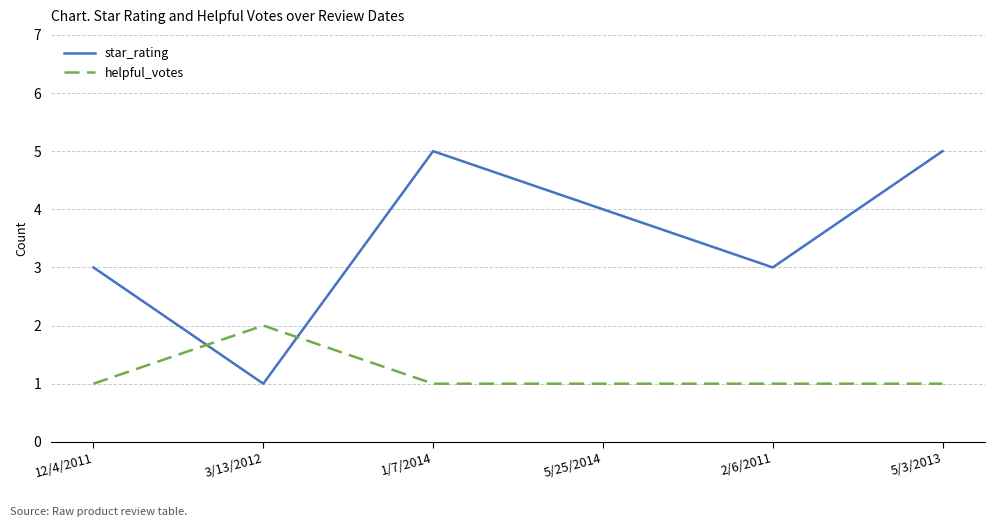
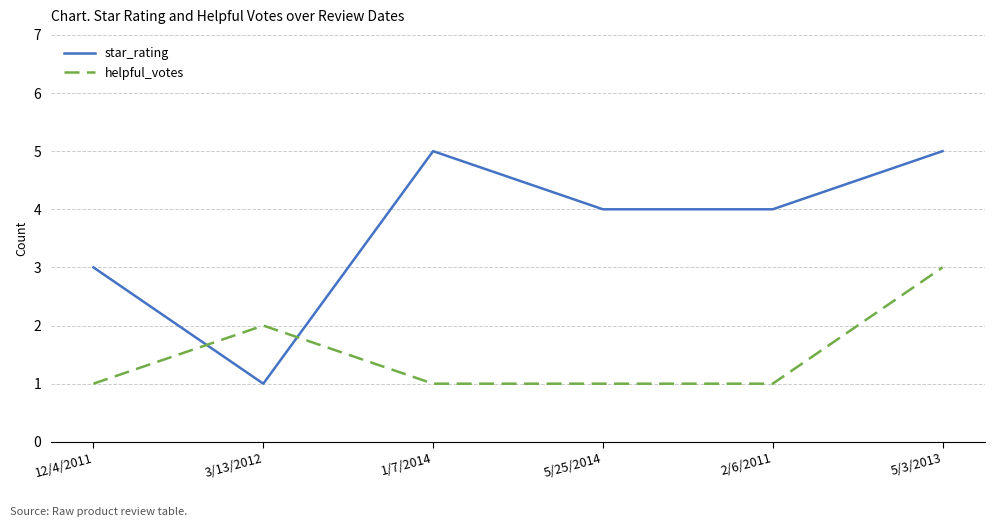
star_rating, 2/6/2011: 3 -> 4
helpful_votes, 5/3/2013: 1 -> 3
